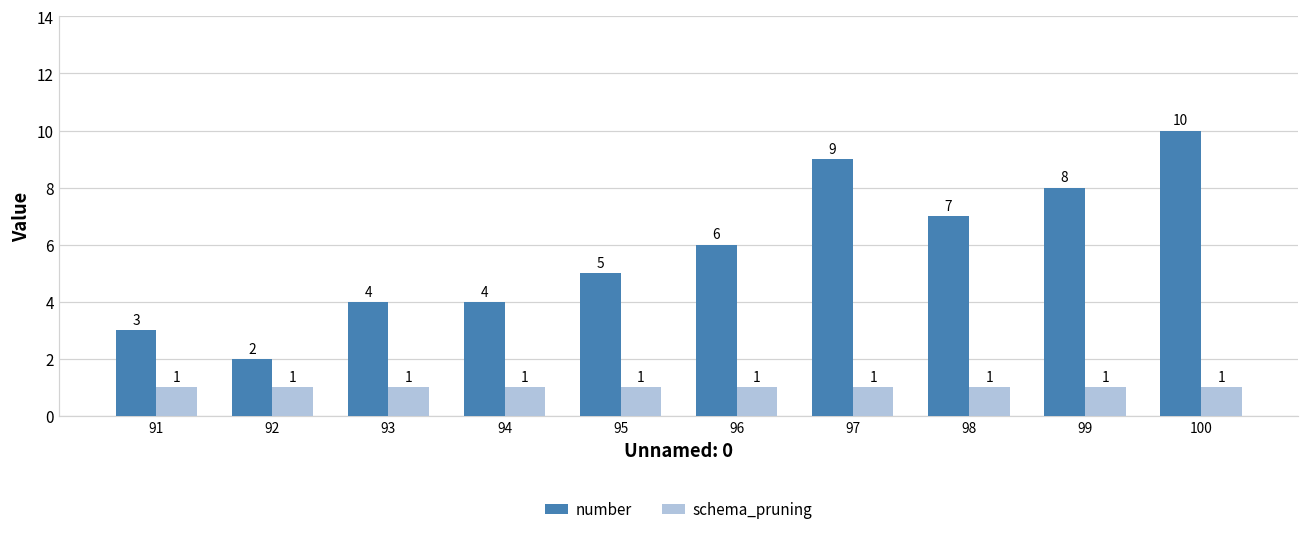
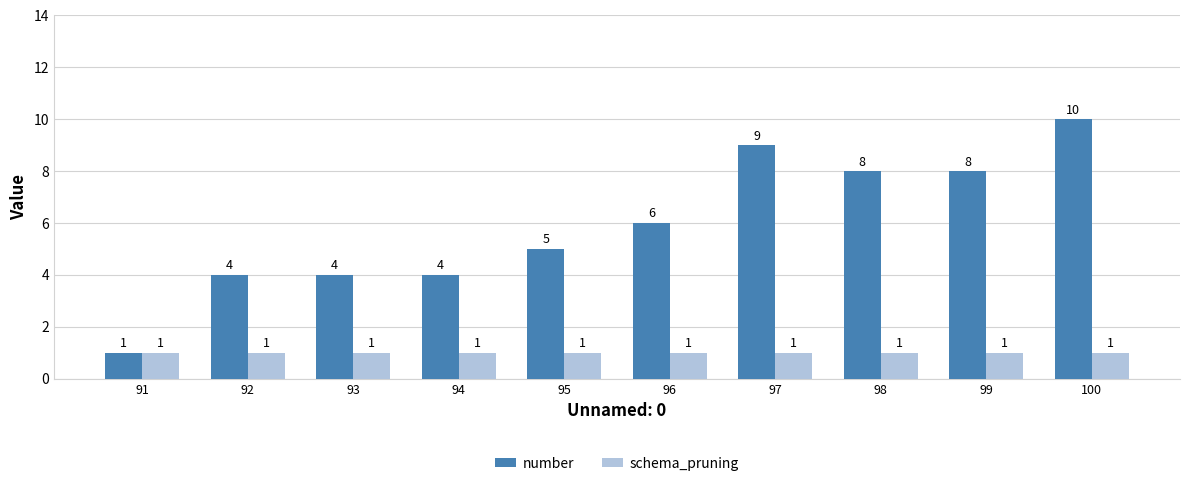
number, 91: 3 -> 1
number, 92: 2 -> 4
number, 98: 7 -> 8
